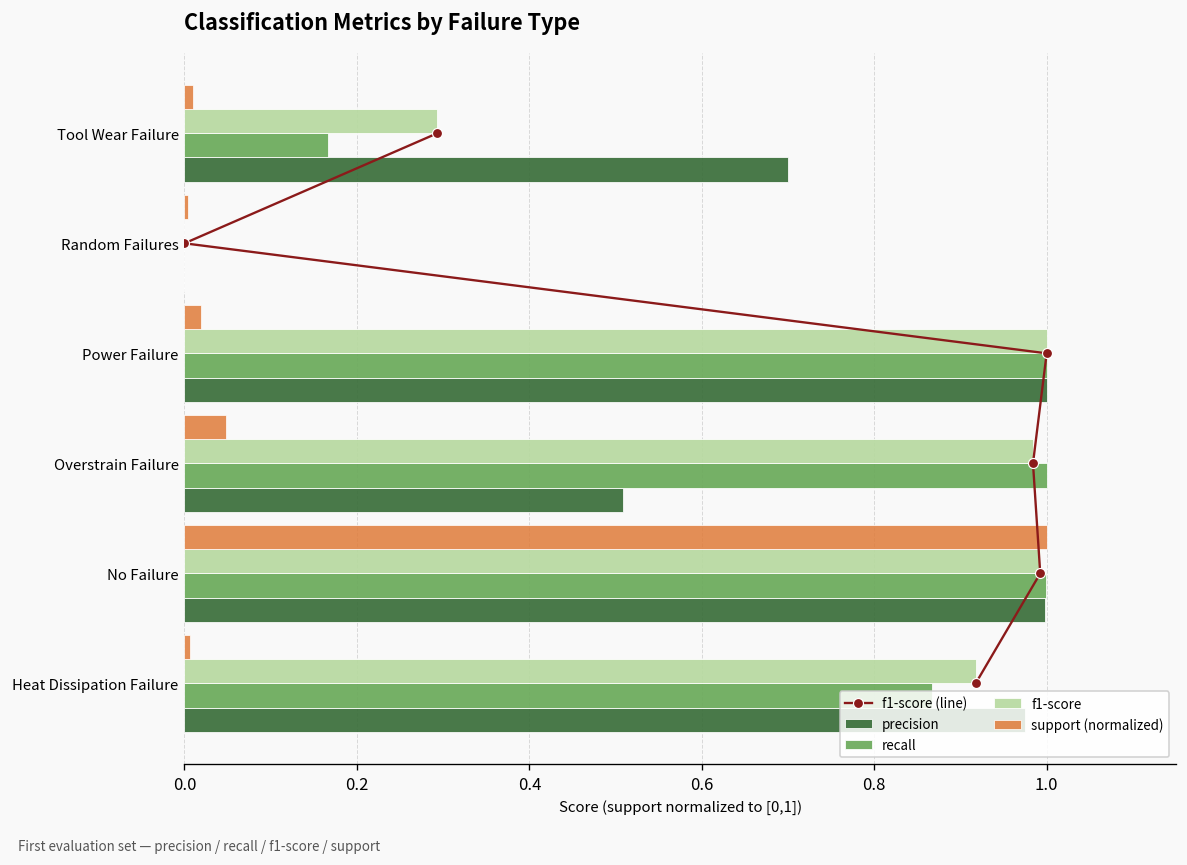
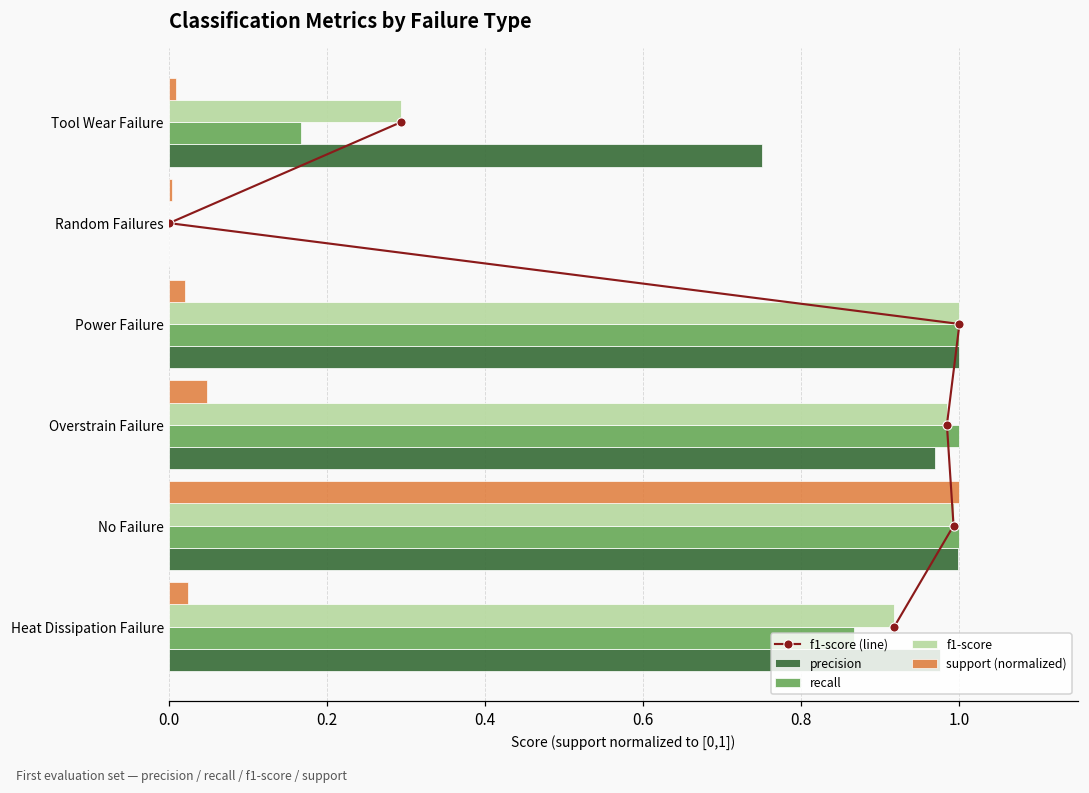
precision, Tool Wear Failure: 0.70 -> 0.75
precision, Overstrain Failure: 0.51 -> 0.97
support (normalized), Heat Dissipation Failure: 0.01 -> 0.02
